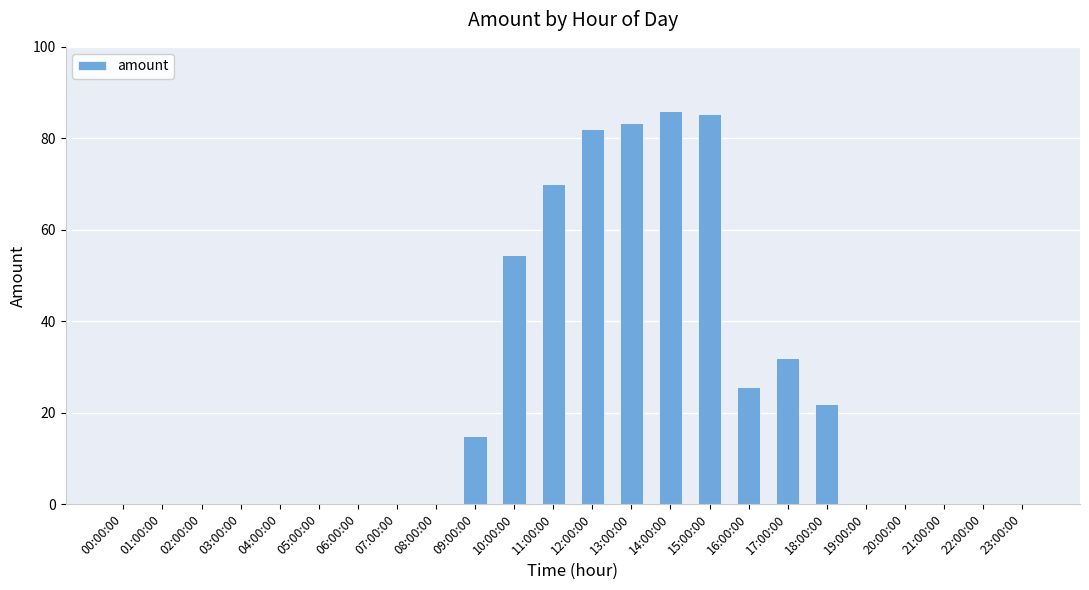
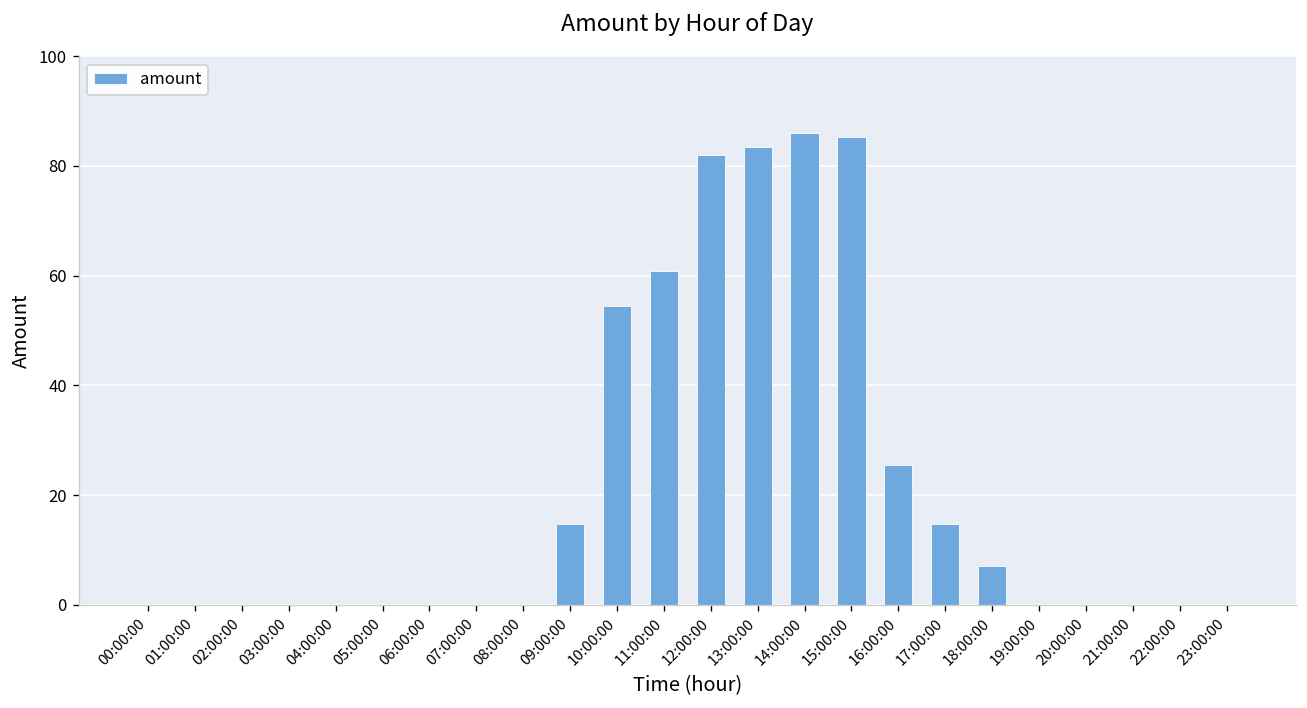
11:00:00: 70 -> 61
17:00:00: 32 -> 15
18:00:00: 22 -> 7
